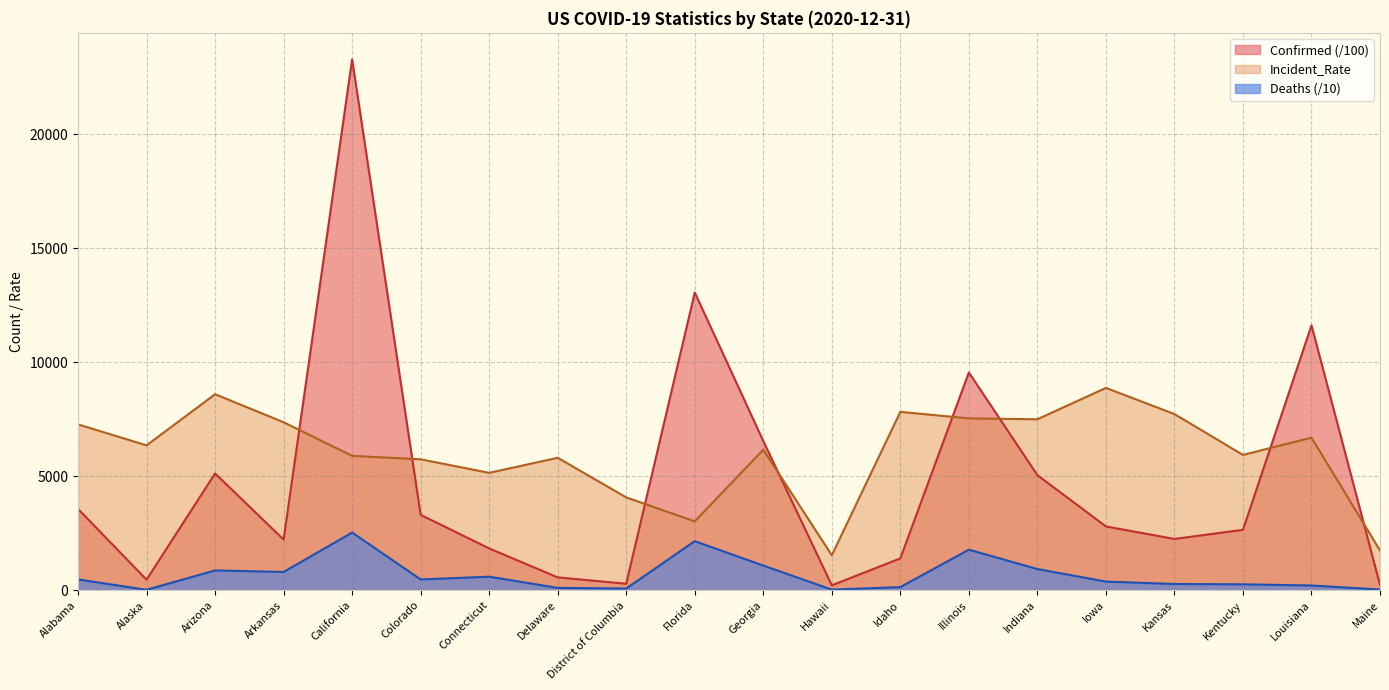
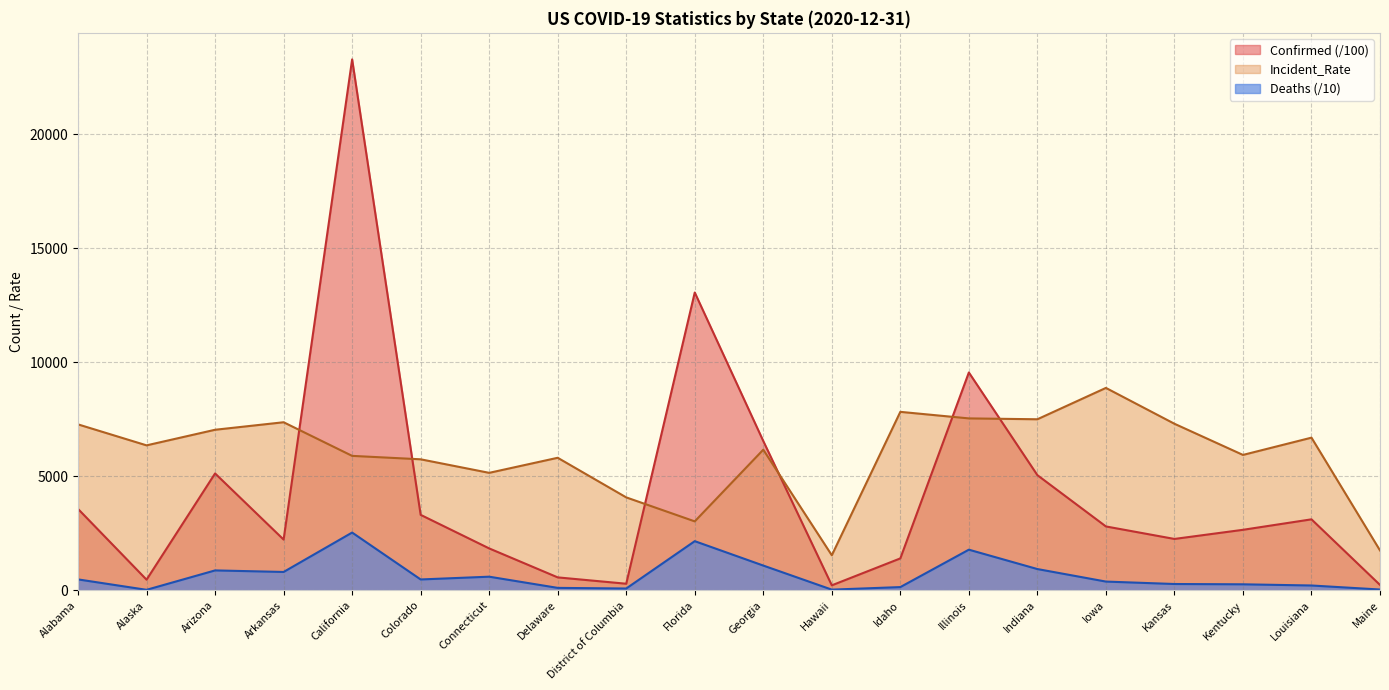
Incident_Rate, Arizona: 8600 -> 7000
Incident_Rate, Kansas: 7700 -> 7300
Confirmed (/100), Louisiana: 11600 -> 3100
